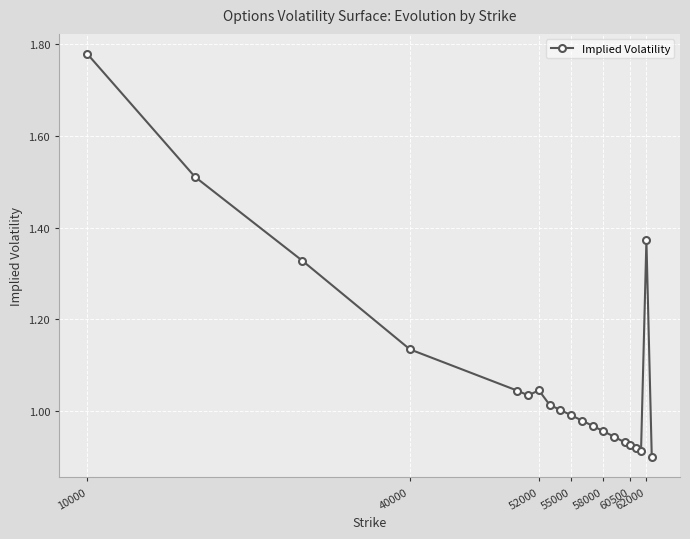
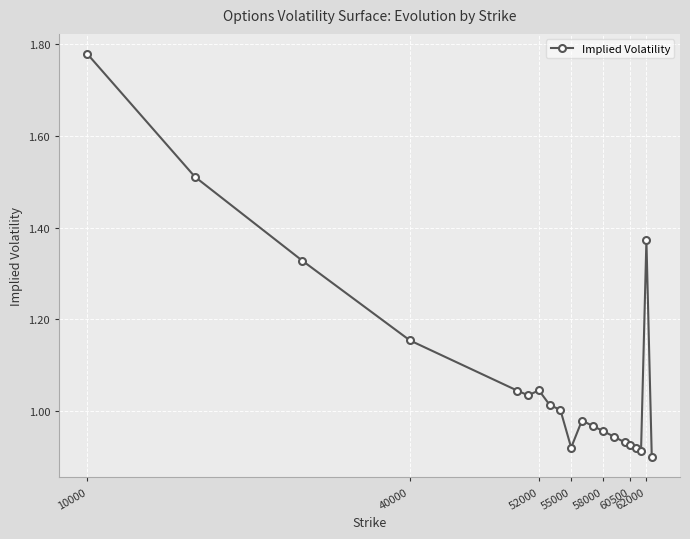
40000: 1.13 -> 1.15
55000: 0.99 -> 0.92
